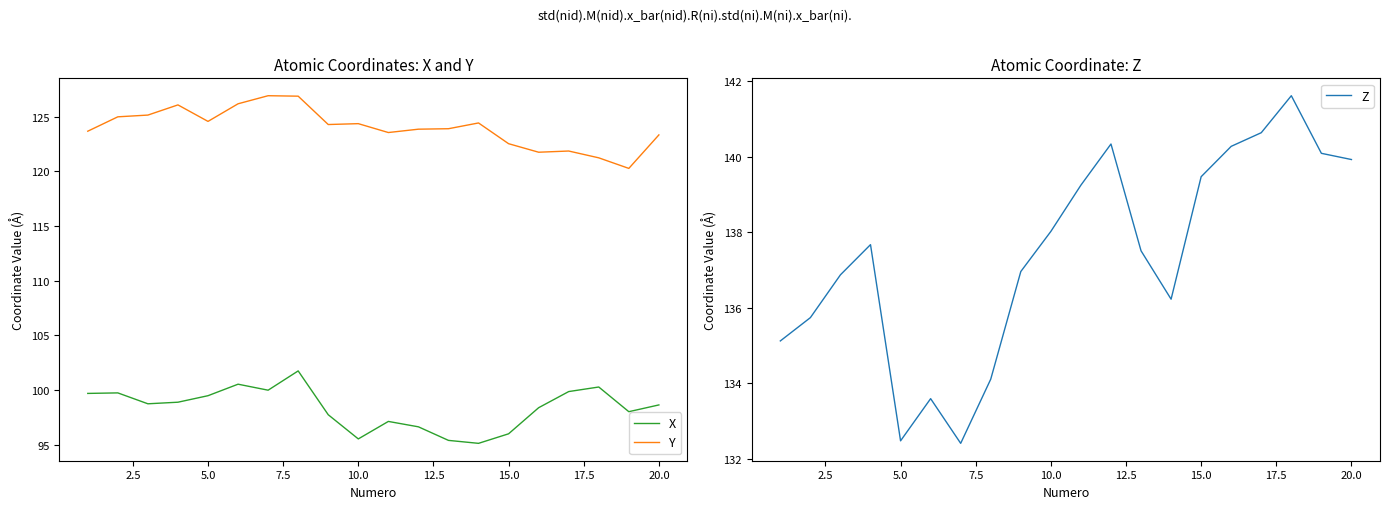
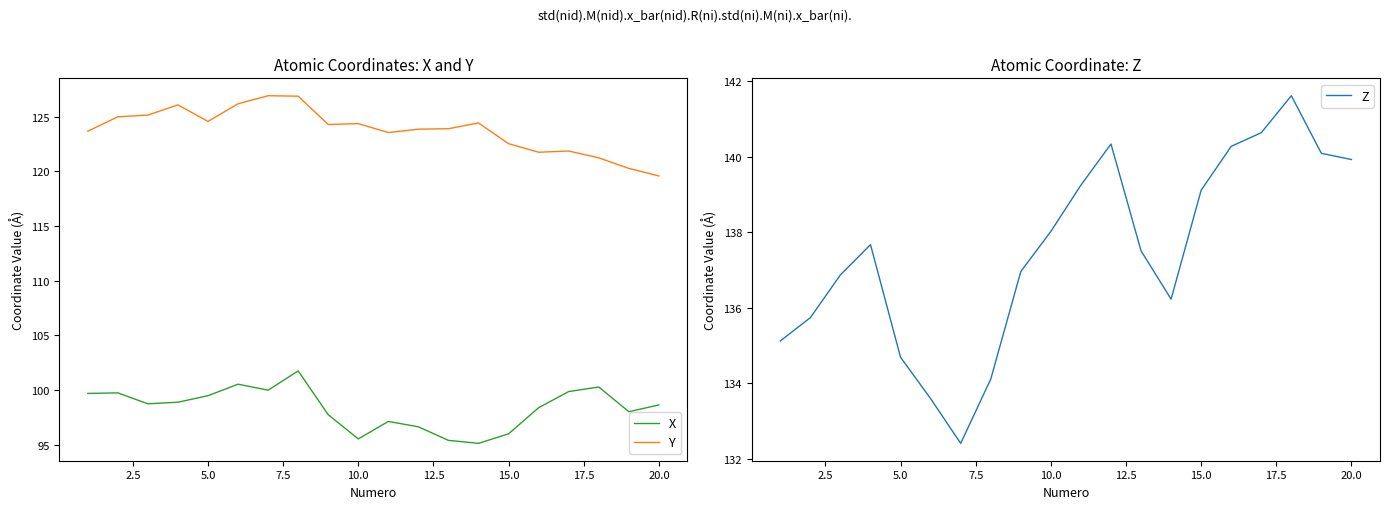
Atomic Coordinates: X and Y, Y, 20.0: 123.3 -> 119.6
Atomic Coordinate: Z, 5.0: 132.5 -> 134.7
Atomic Coordinate: Z, 15.0: 139.5 -> 139.1
